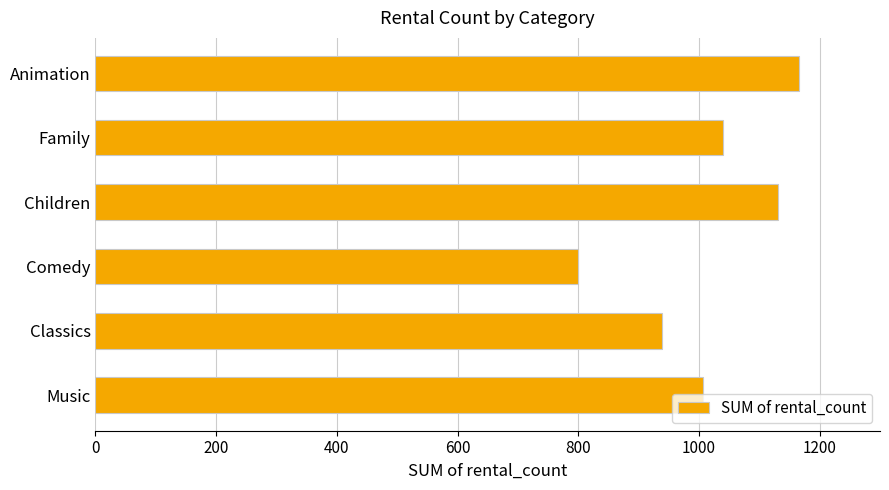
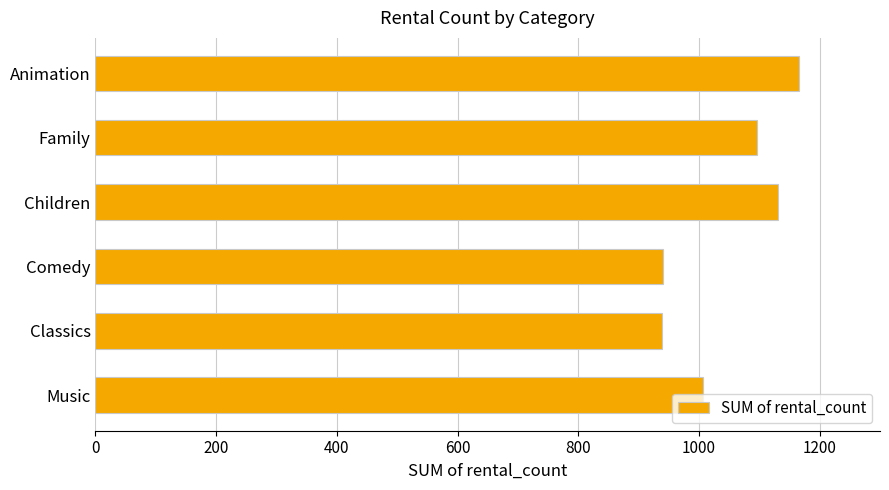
Family: 1040 -> 1100
Comedy: 800 -> 940
